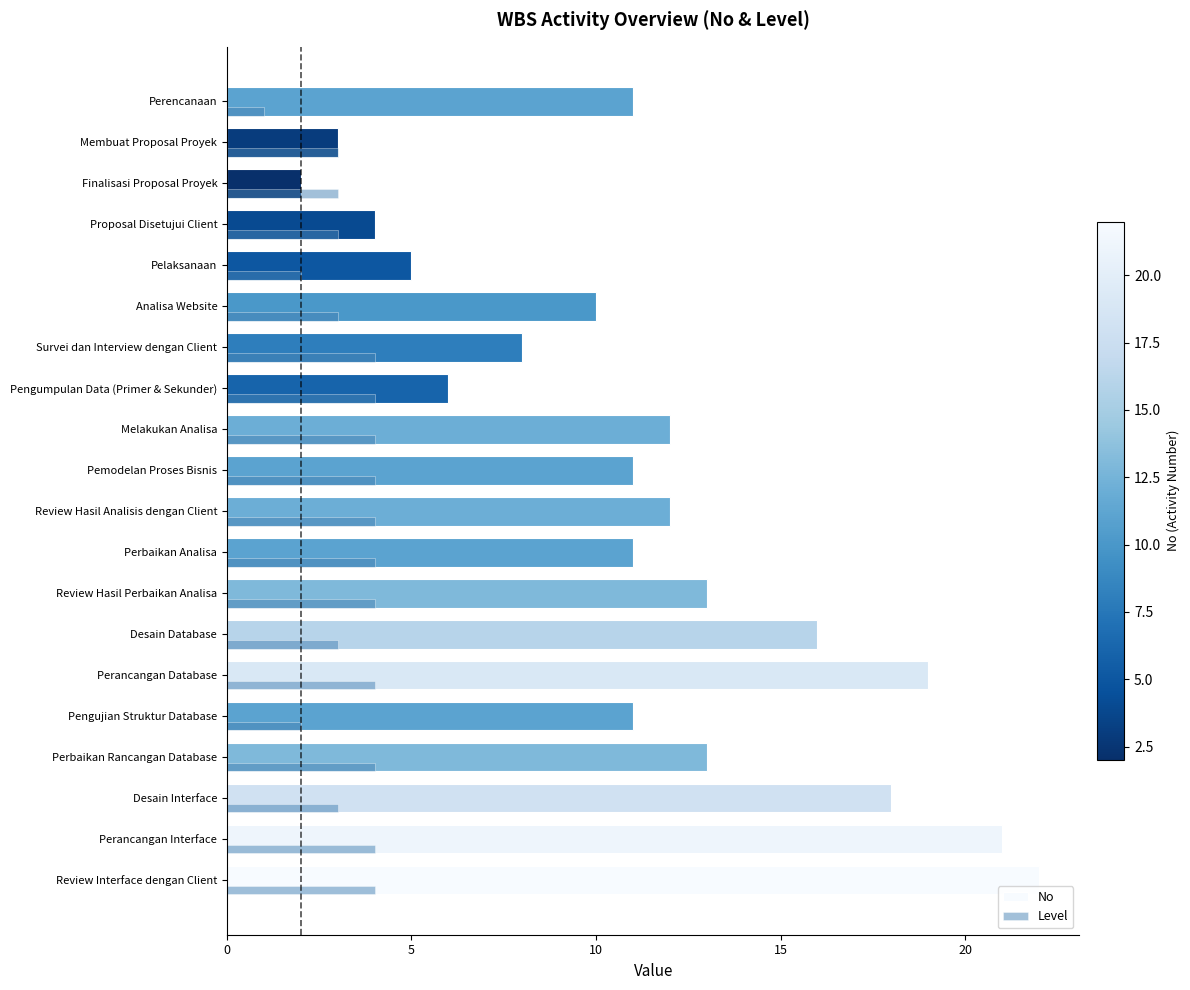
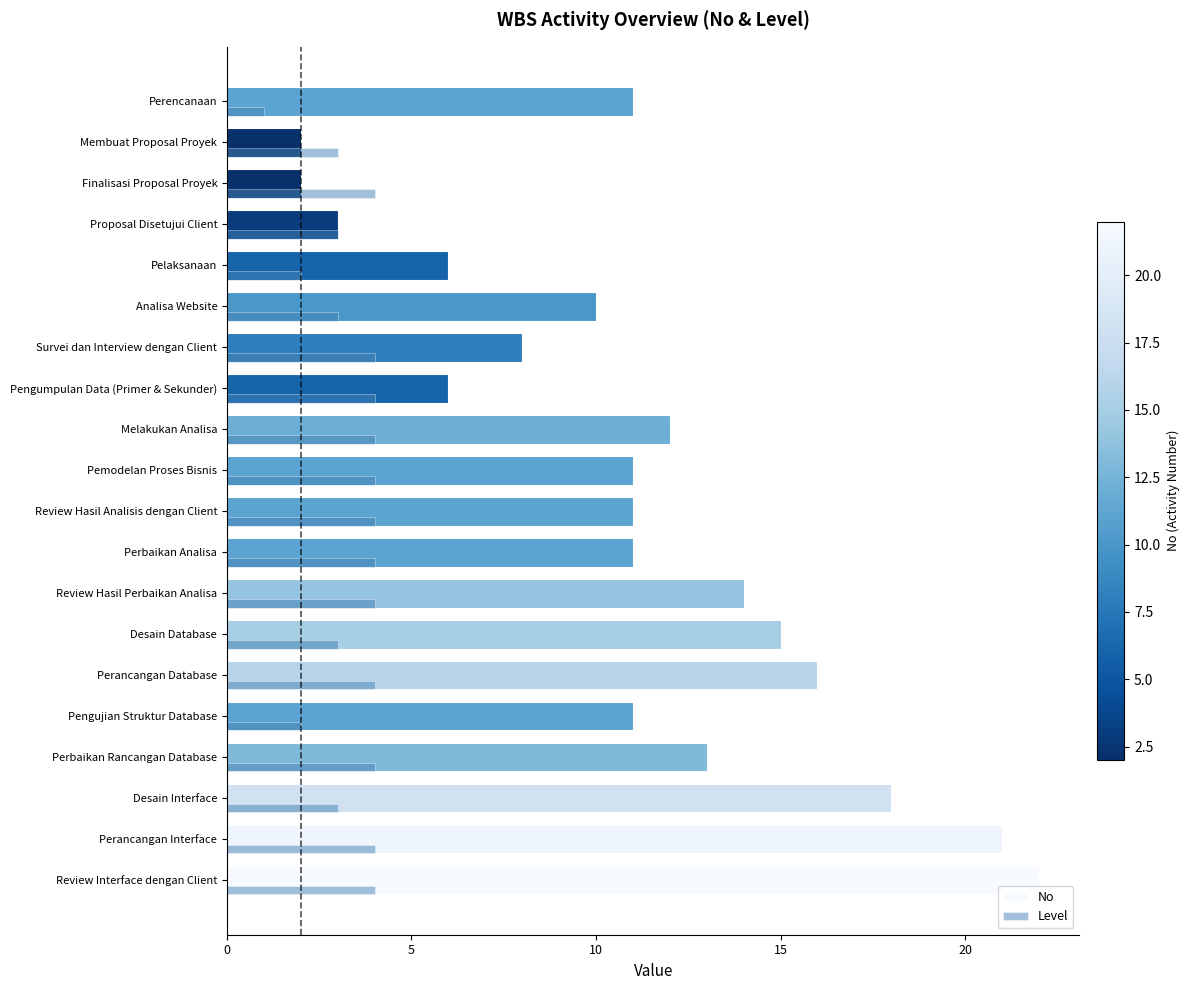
No, Membuat Proposal Proyek: 3 -> 2
Level, Finalisasi Proposal Proyek: 3 -> 4
No, Proposal Disetujui Client: 4 -> 3
No, Pelaksanaan: 5 -> 6
No, Review Hasil Analisis dengan Client: 12 -> 11
No, Review Hasil Perbaikan Analisa: 13 -> 14
No, Desain Database: 16 -> 15
No, Perancangan Database: 19 -> 16
